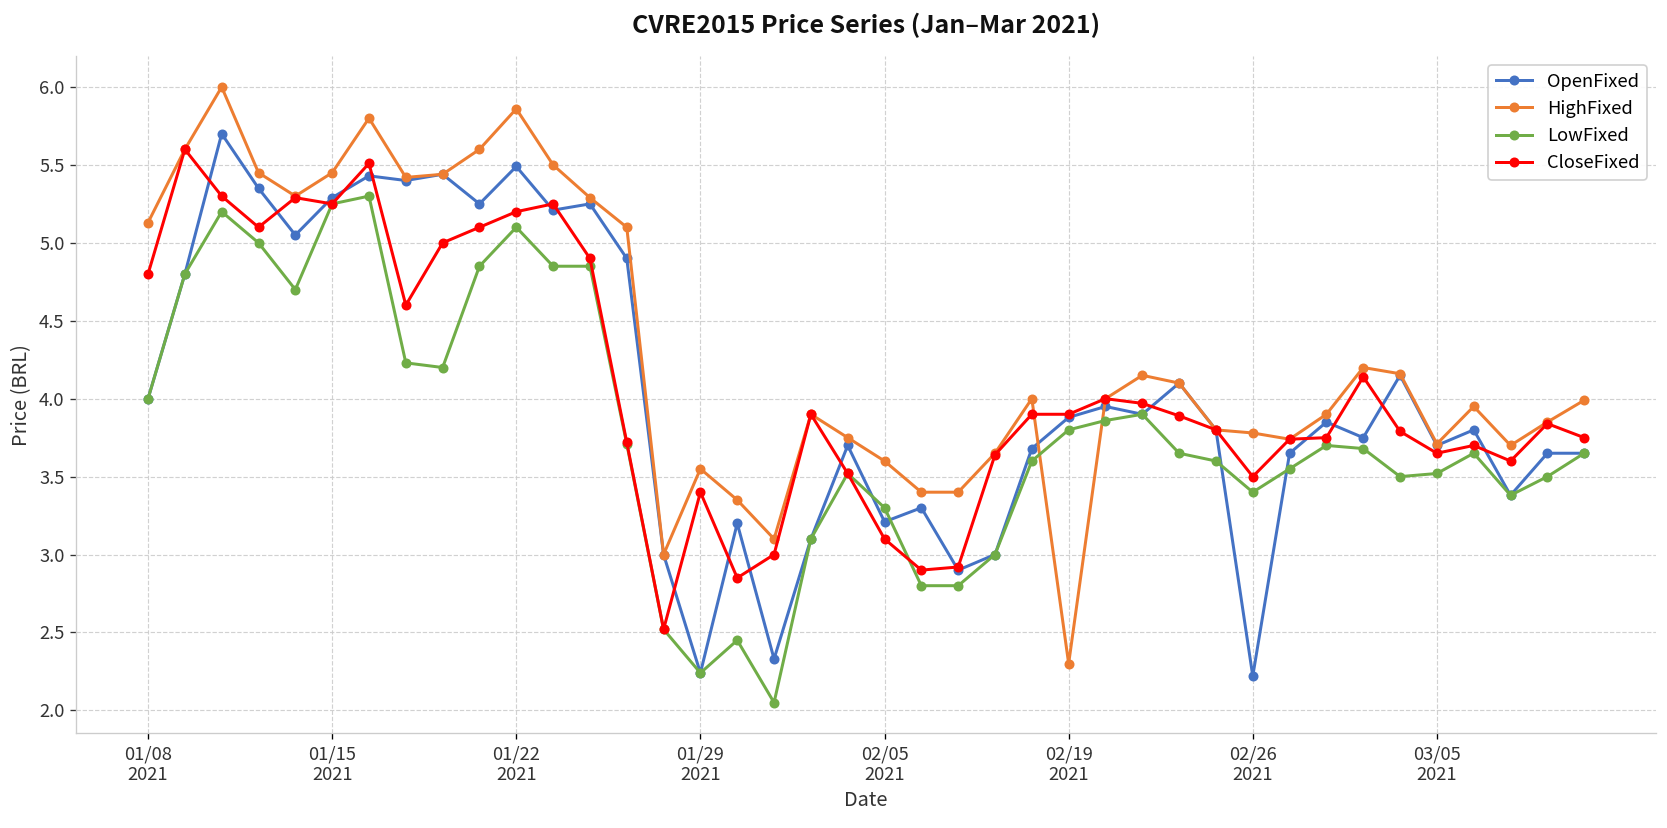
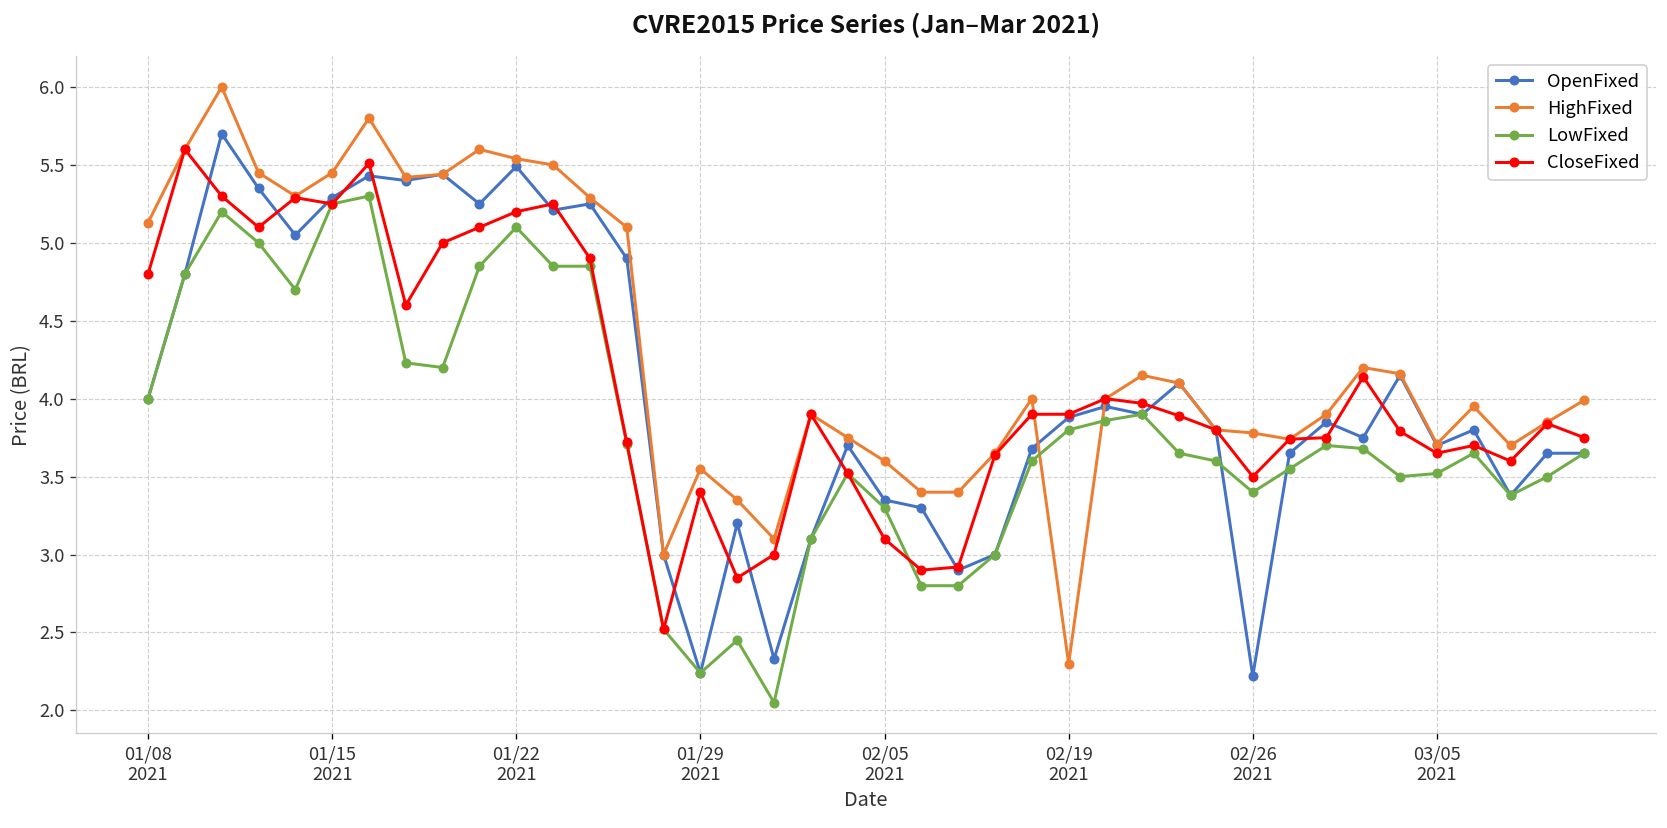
HighFixed, 01/22 2021: 5.86 -> 5.54
OpenFixed, 02/05 2021: 3.21 -> 3.35
